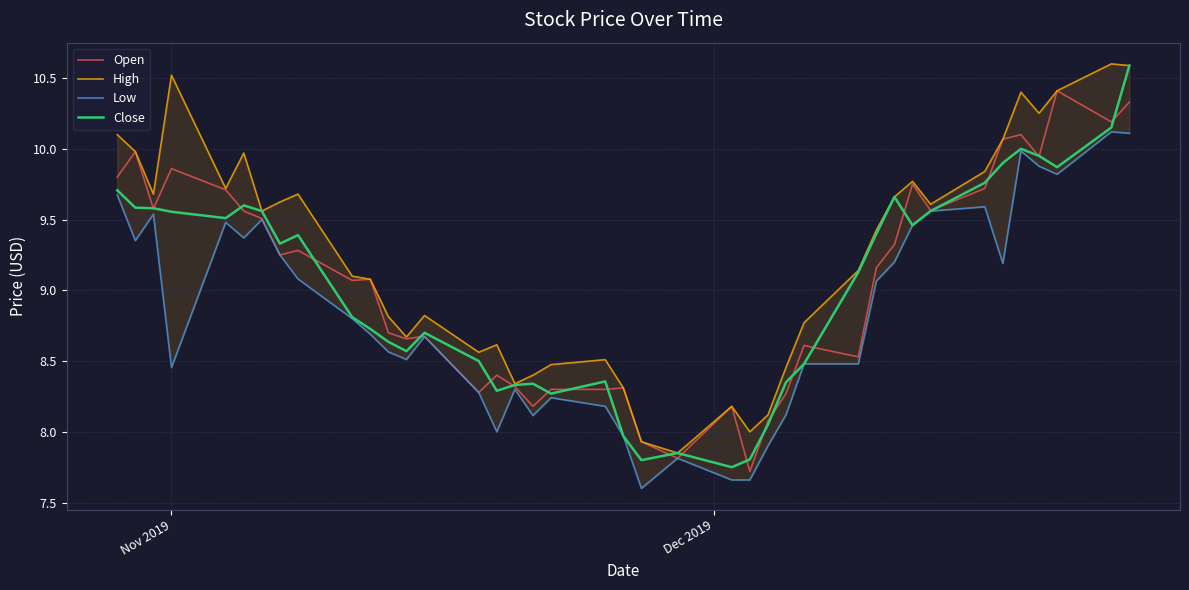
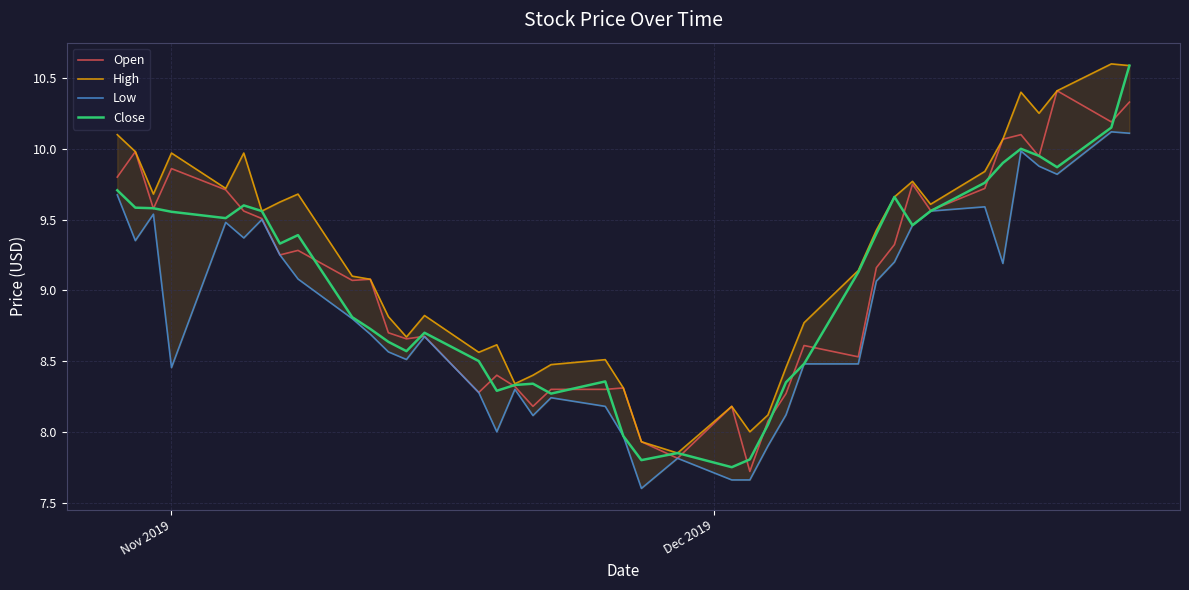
High, Nov 2019: 10.52 -> 9.97
